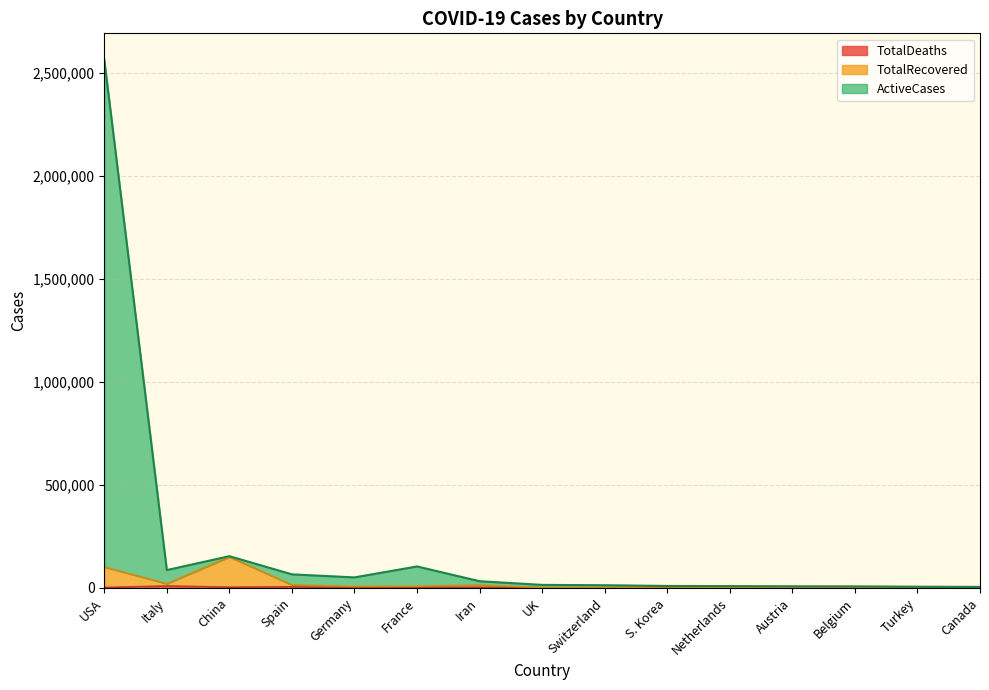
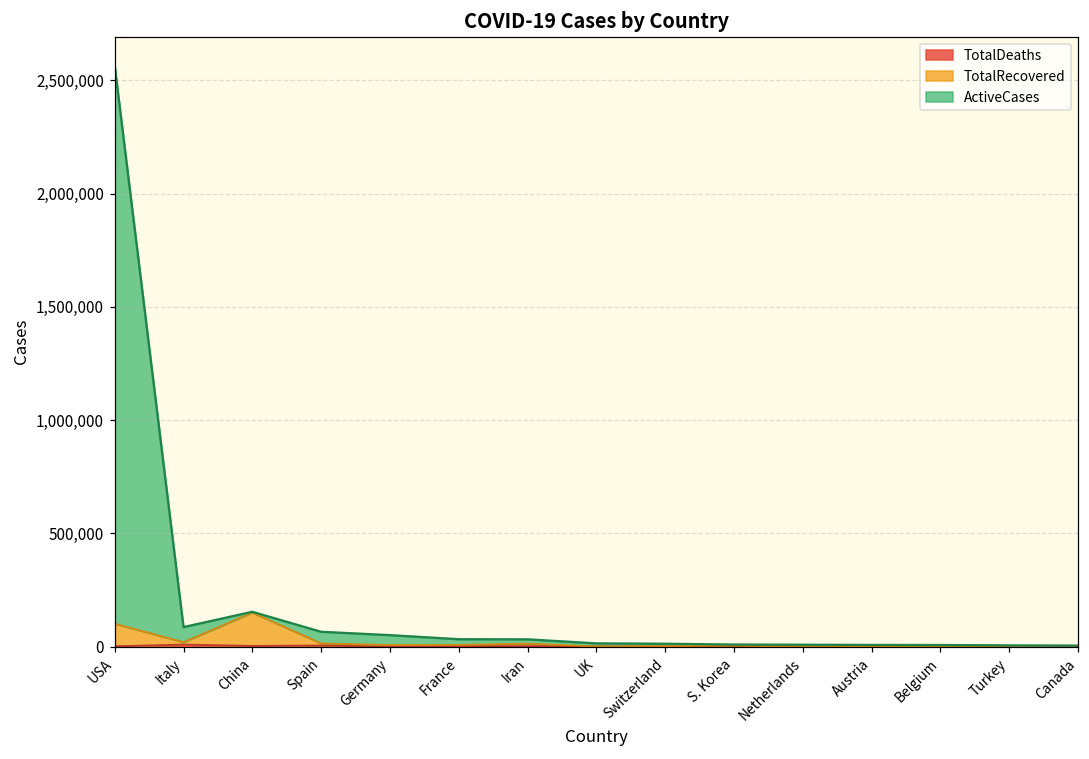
ActiveCases, France: 100,000 -> 30,000
